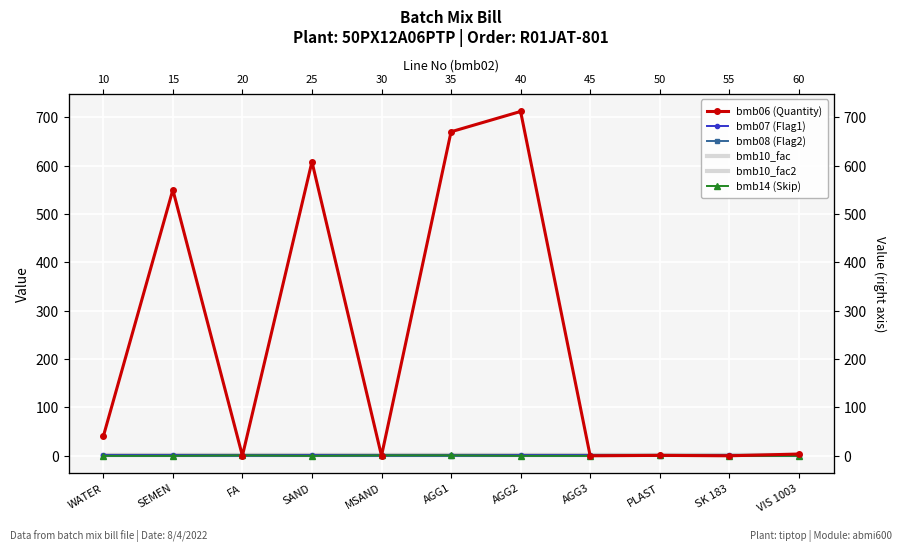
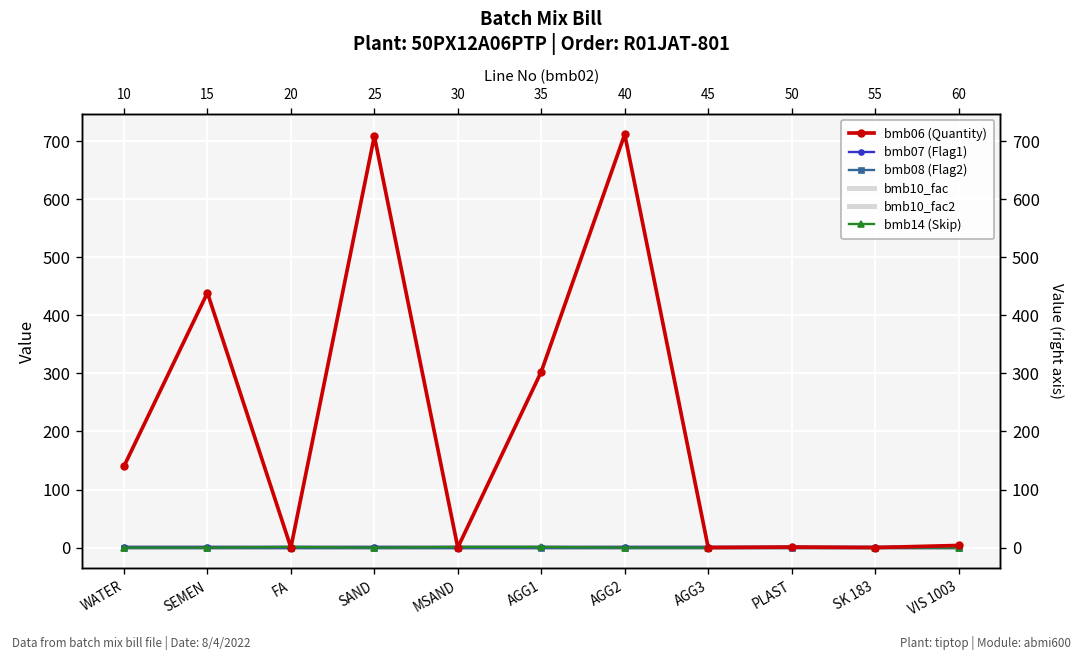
bmb06 (Quantity), WATER: 40 -> 140
bmb06 (Quantity), SEMEN: 550 -> 440
bmb06 (Quantity), SAND: 610 -> 710
bmb06 (Quantity), AGG1: 670 -> 300
